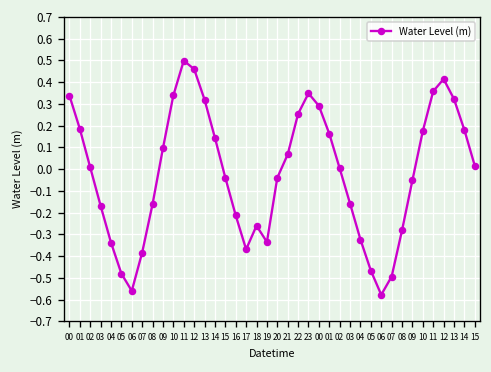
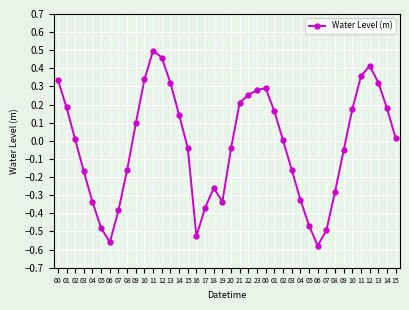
16: -0.21 -> -0.53
21: 0.07 -> 0.21
23: 0.35 -> 0.28
